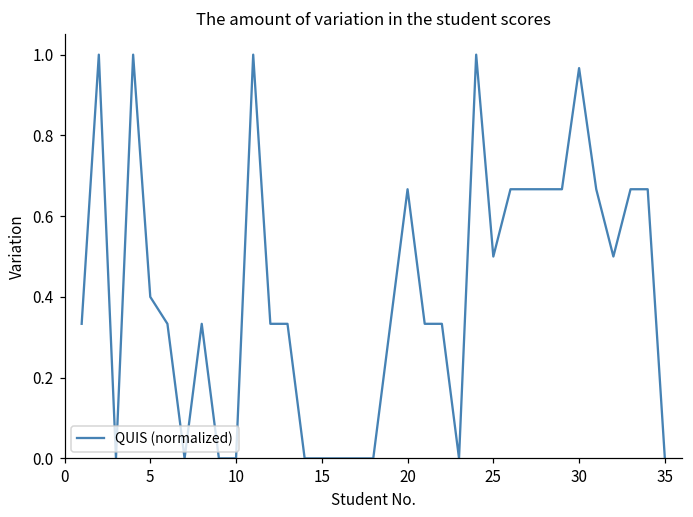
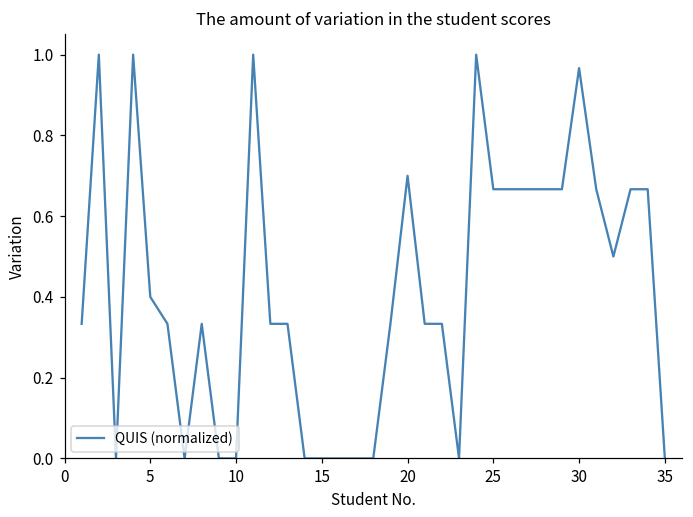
20: 0.67 -> 0.70
25: 0.50 -> 0.67
